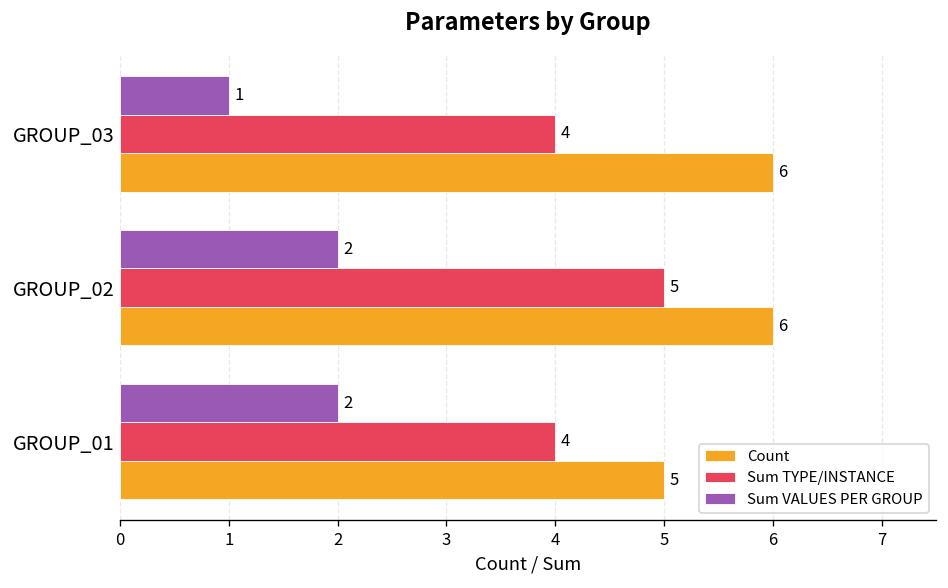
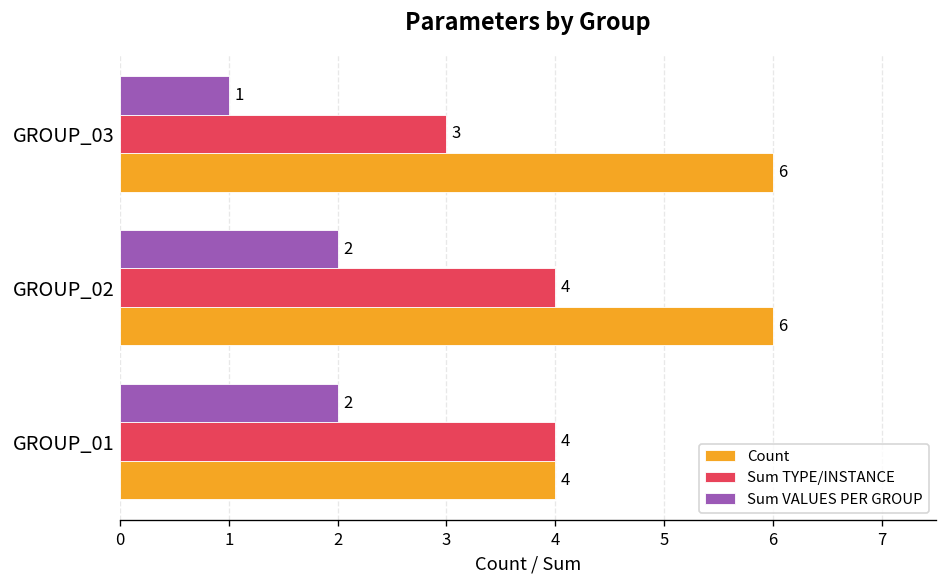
Sum TYPE/INSTANCE, GROUP_03: 4 -> 3
Sum TYPE/INSTANCE, GROUP_02: 5 -> 4
Count, GROUP_01: 5 -> 4
